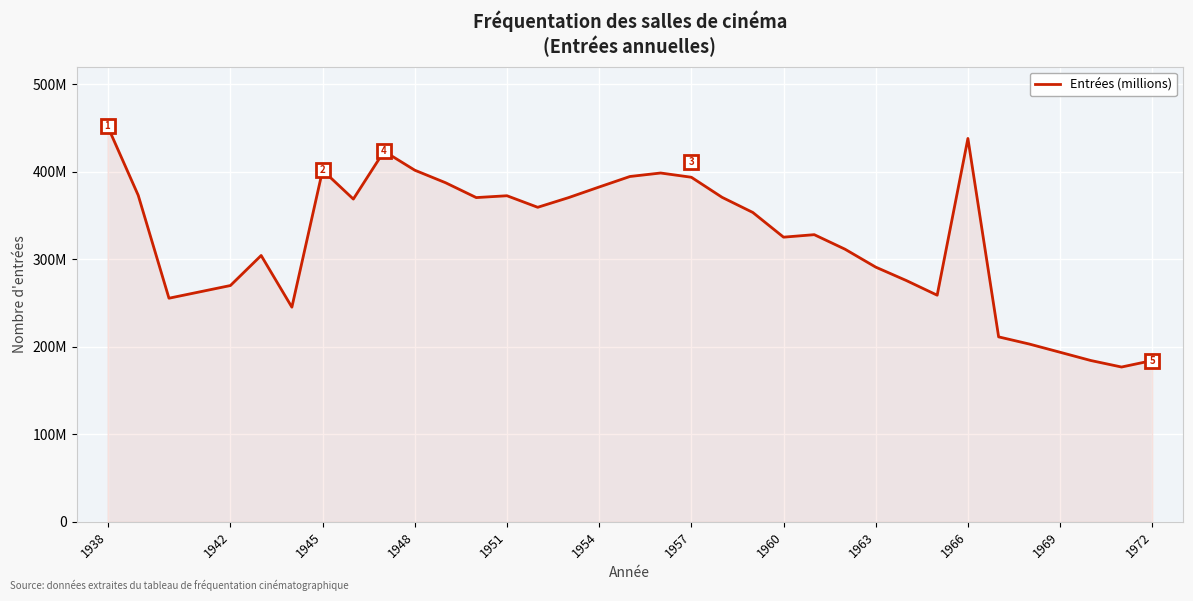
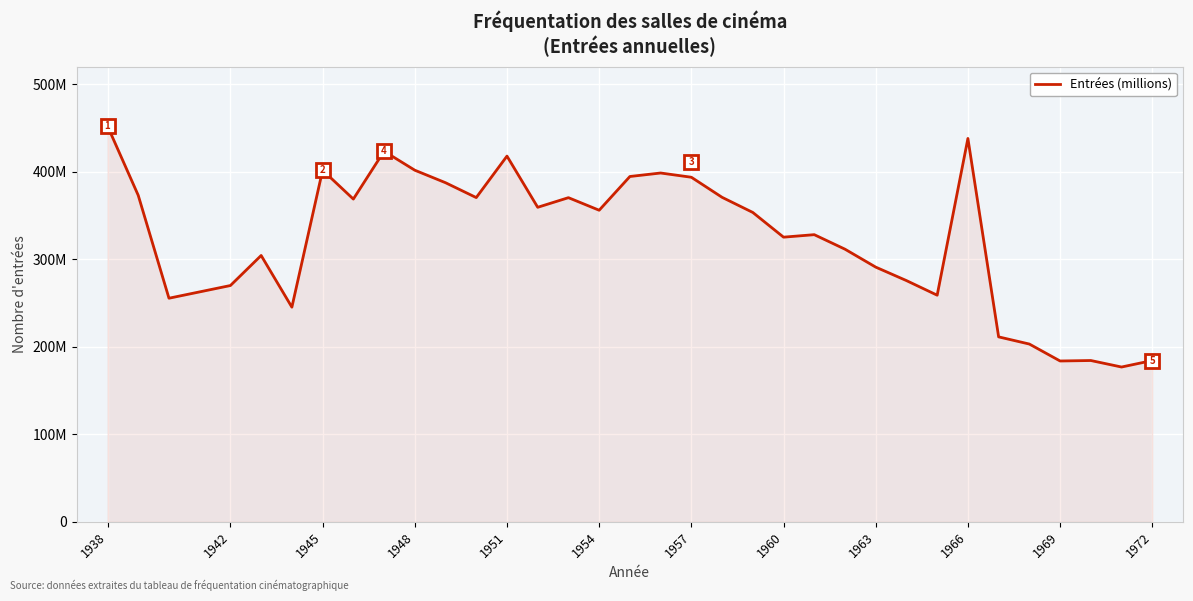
Entrées (millions), 1951: 370000000 -> 420000000
Entrées (millions), 1954: 380000000 -> 360000000
Entrées (millions), 1969: 190000000 -> 180000000
